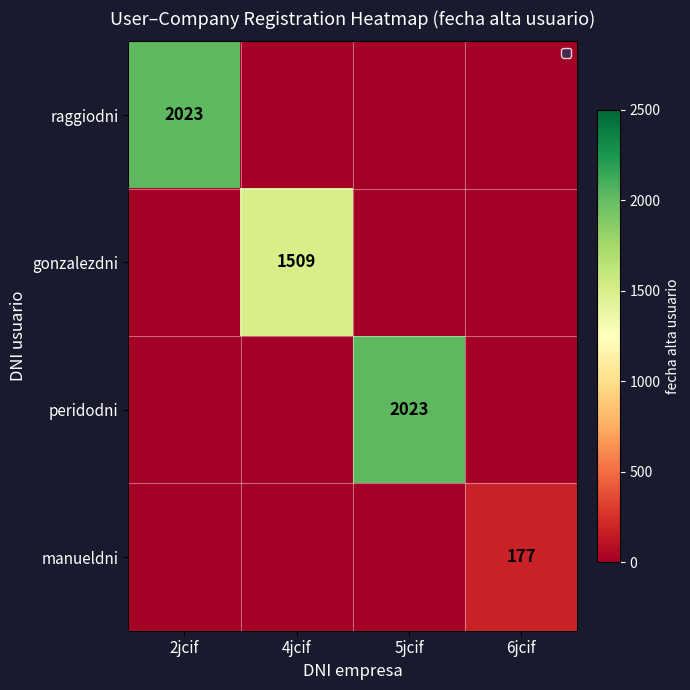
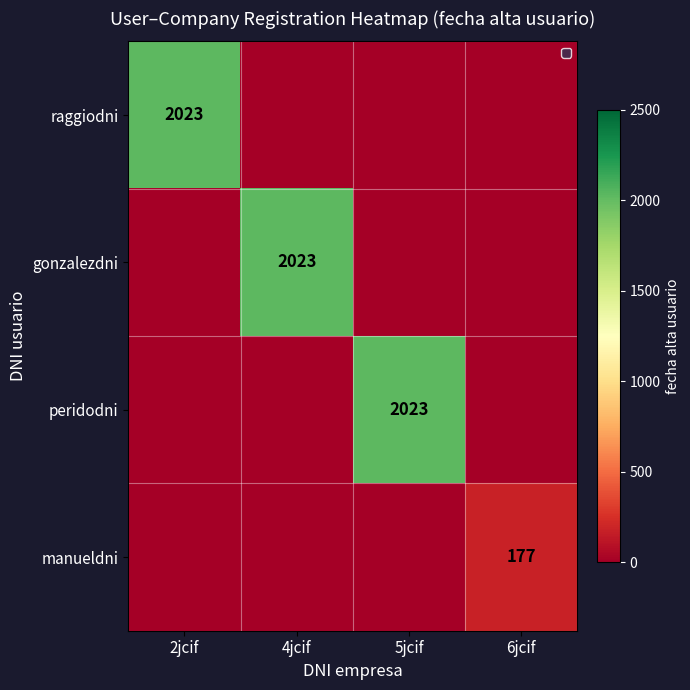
gonzalezdni, 4jcif: 1509 -> 2023
